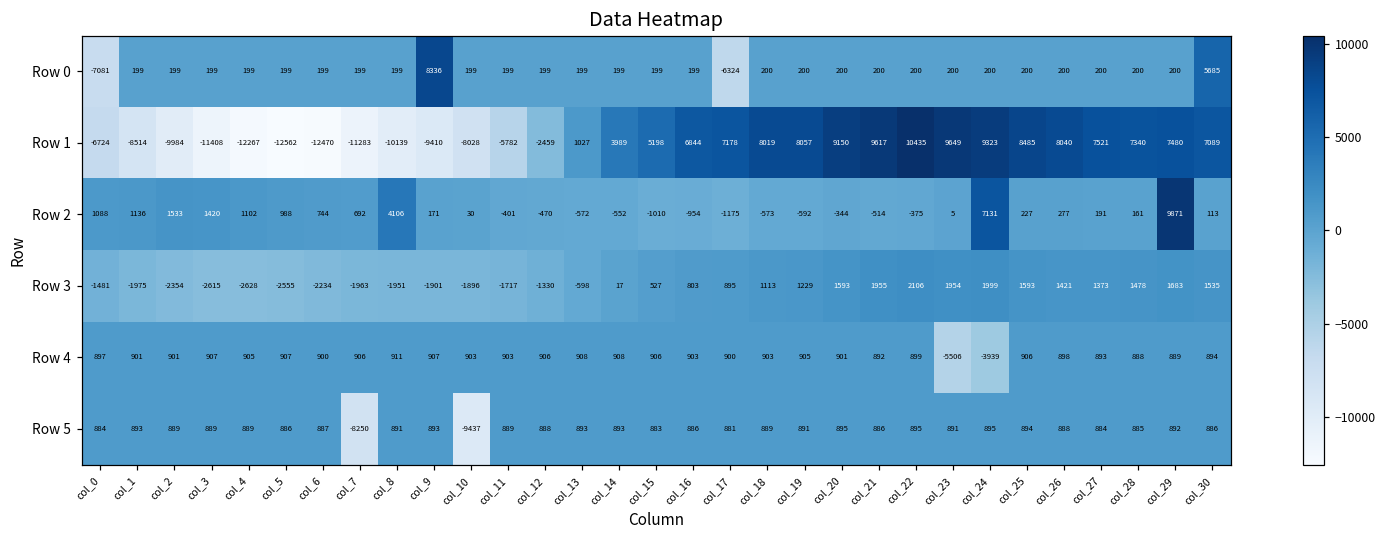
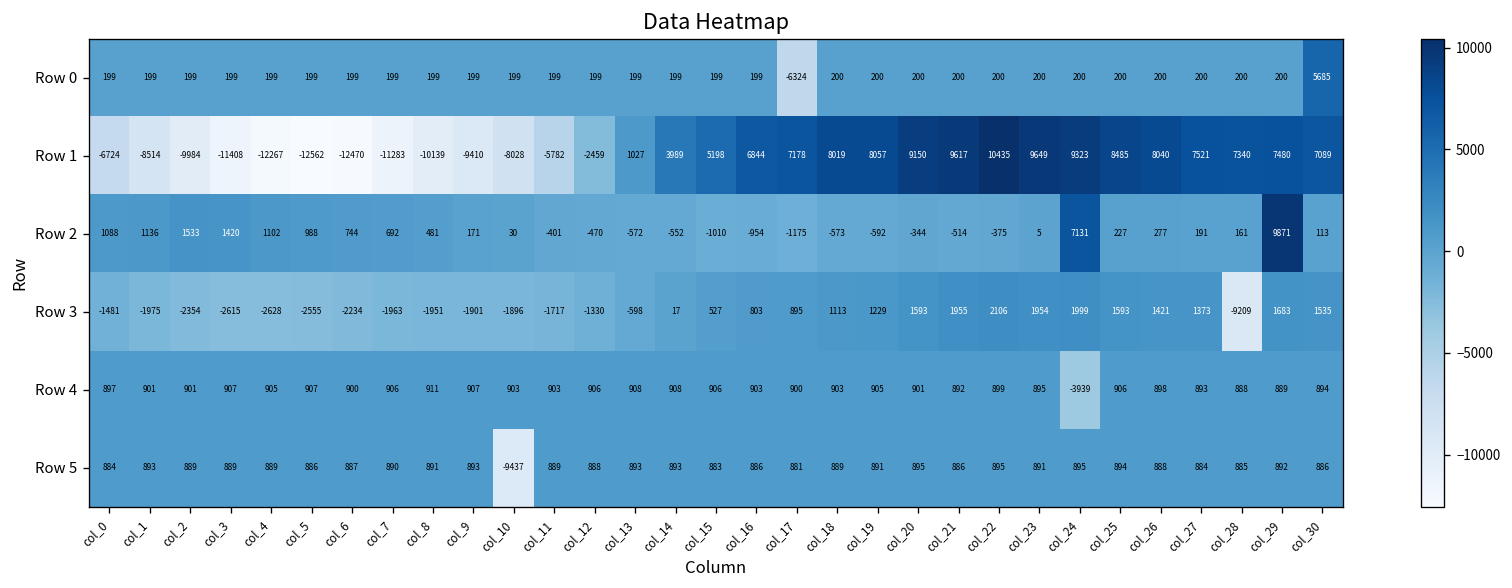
Row 0, col_0: -7081 -> 199
Row 0, col_9: 8336 -> 199
Row 2, col_8: 4106 -> 481
Row 3, col_28: 1478 -> -9209
Row 4, col_23: -5506 -> 895
Row 5, col_7: -8250 -> 890
